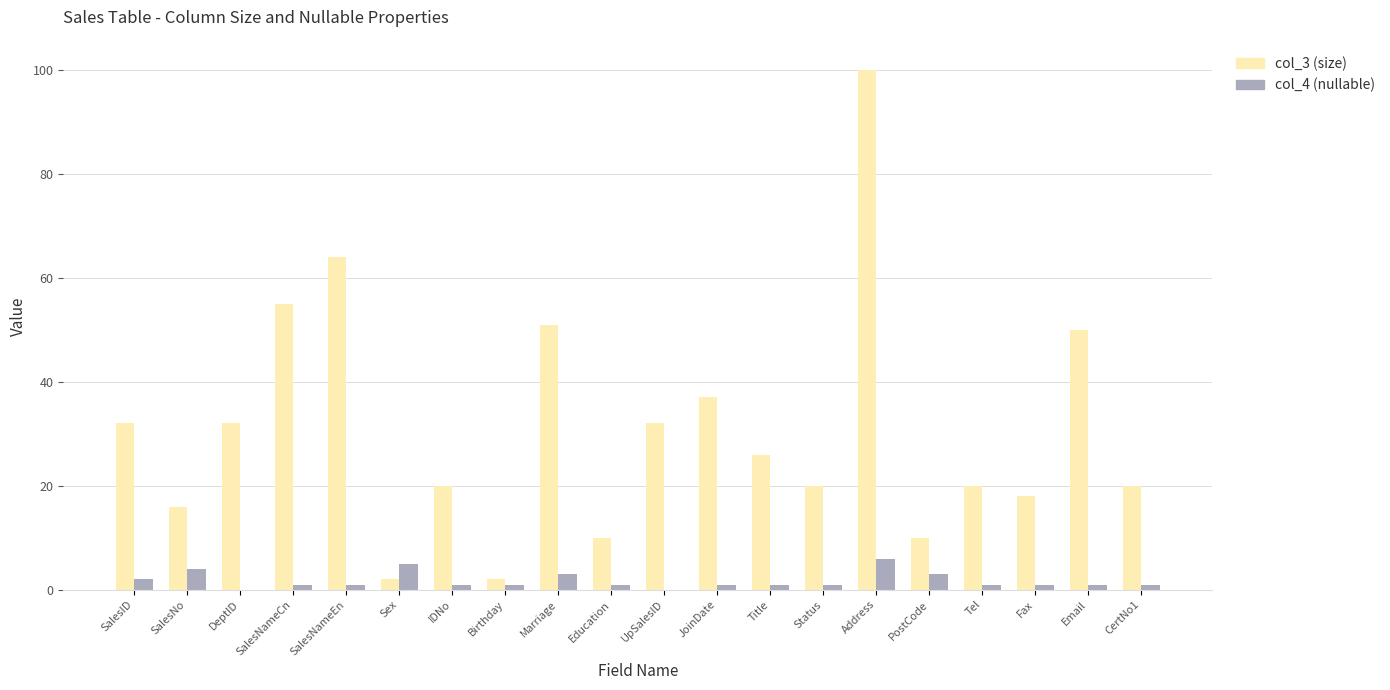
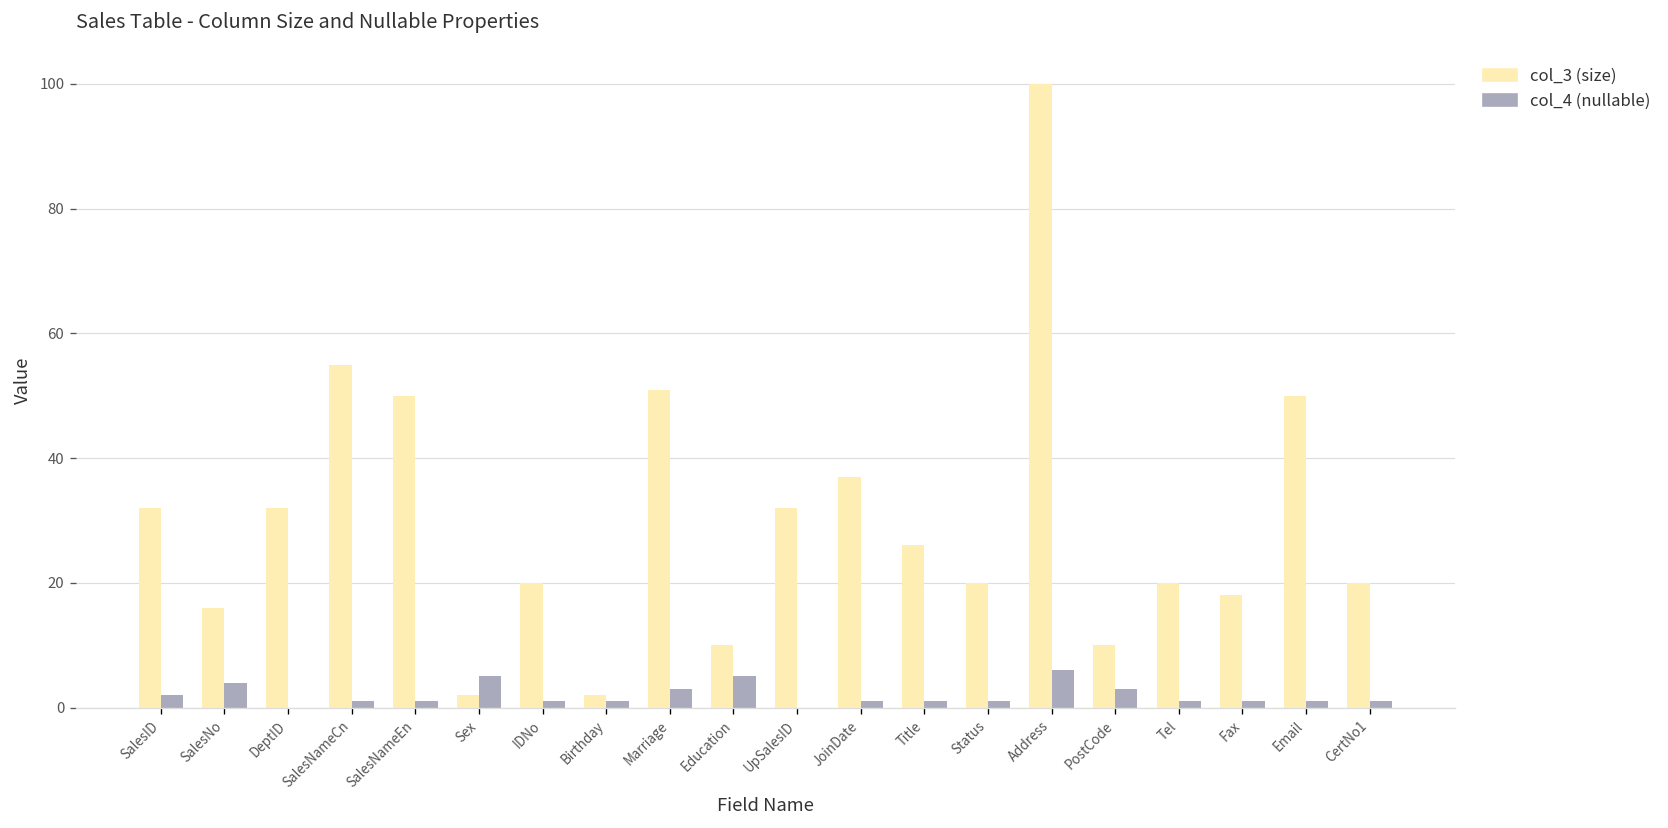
col_3 (size), SalesNameEn: 64 -> 50
col_4 (nullable), Education: 1 -> 5
